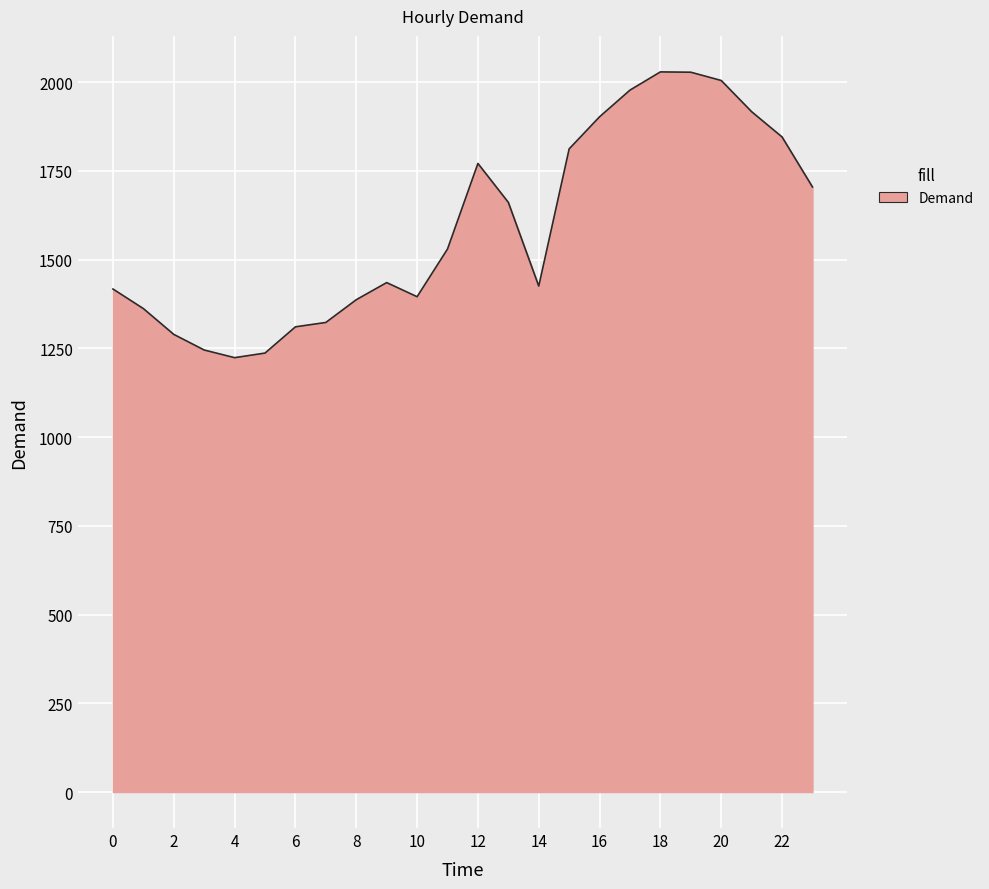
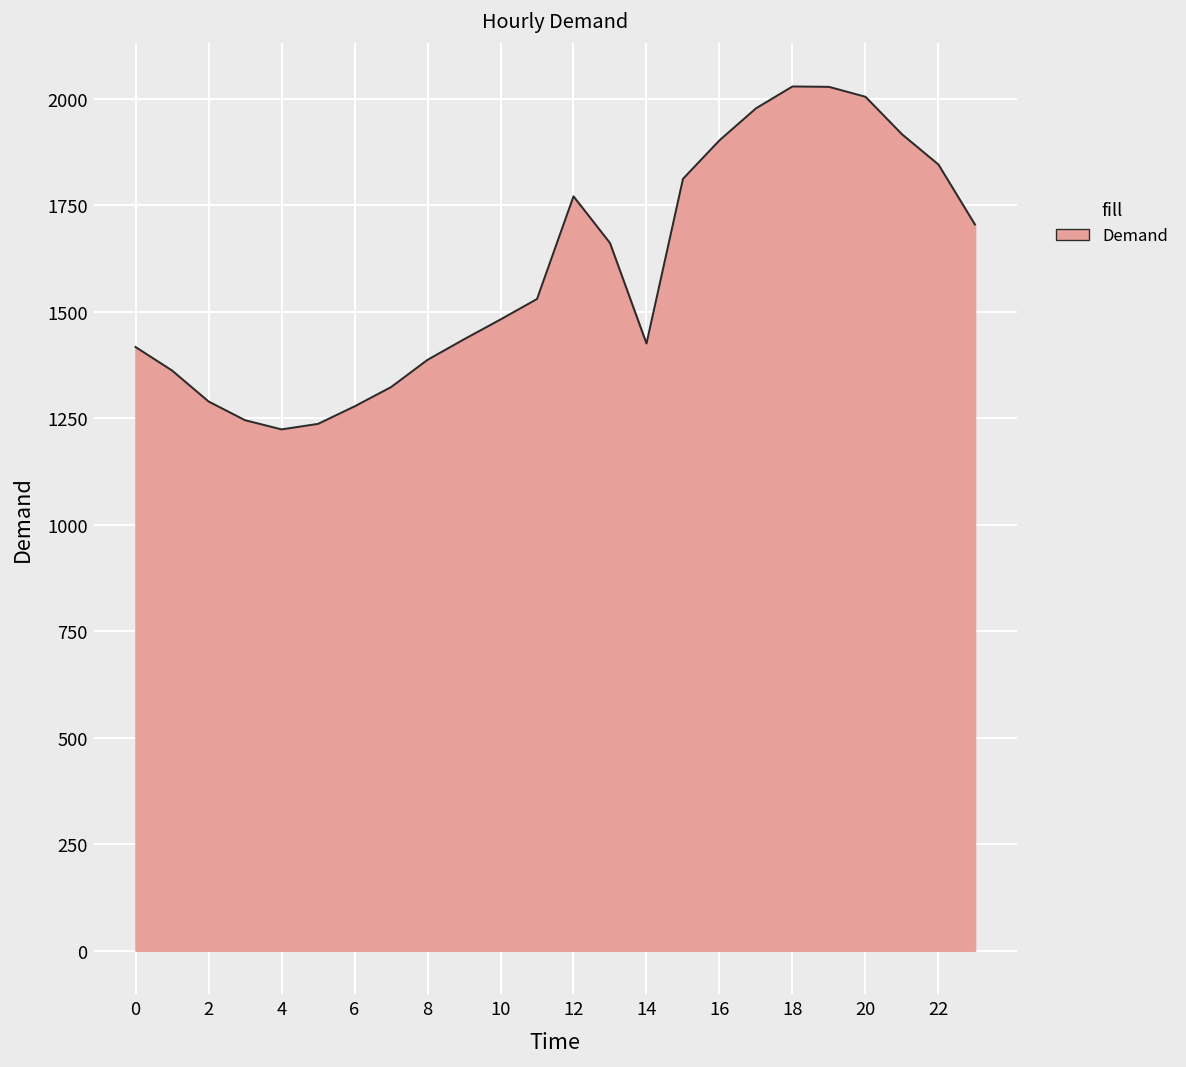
6: 1310 -> 1280
10: 1400 -> 1480
